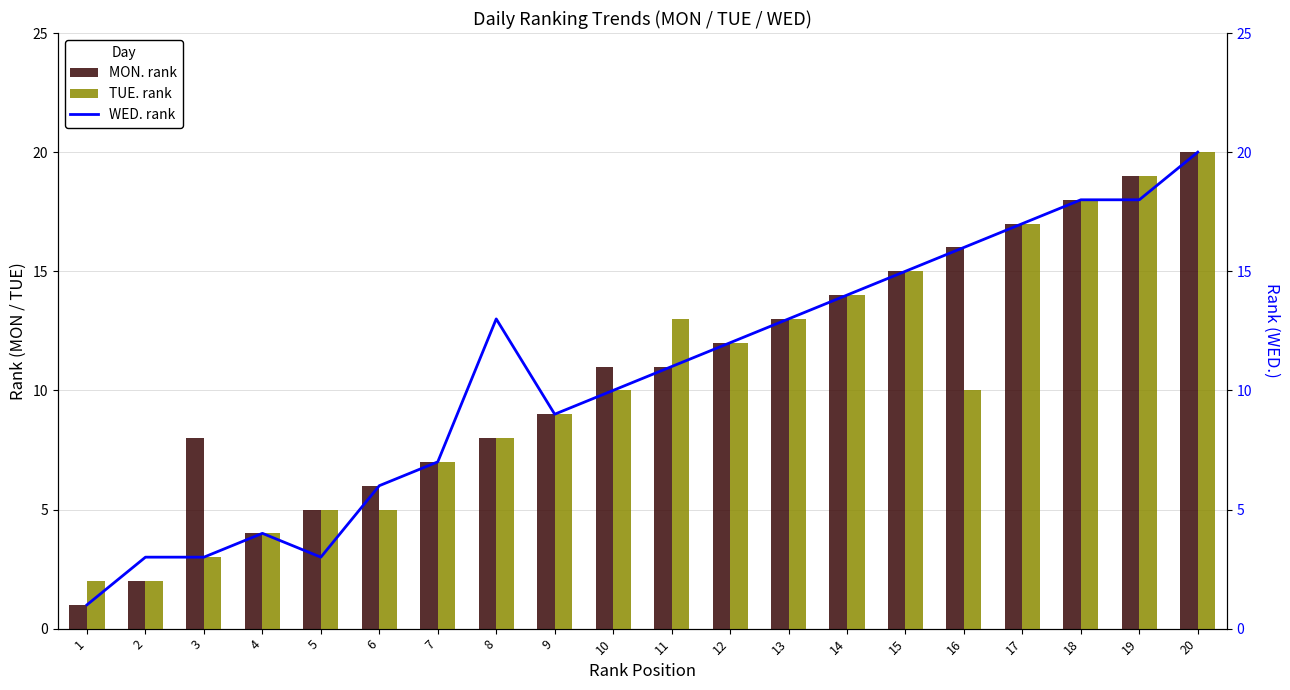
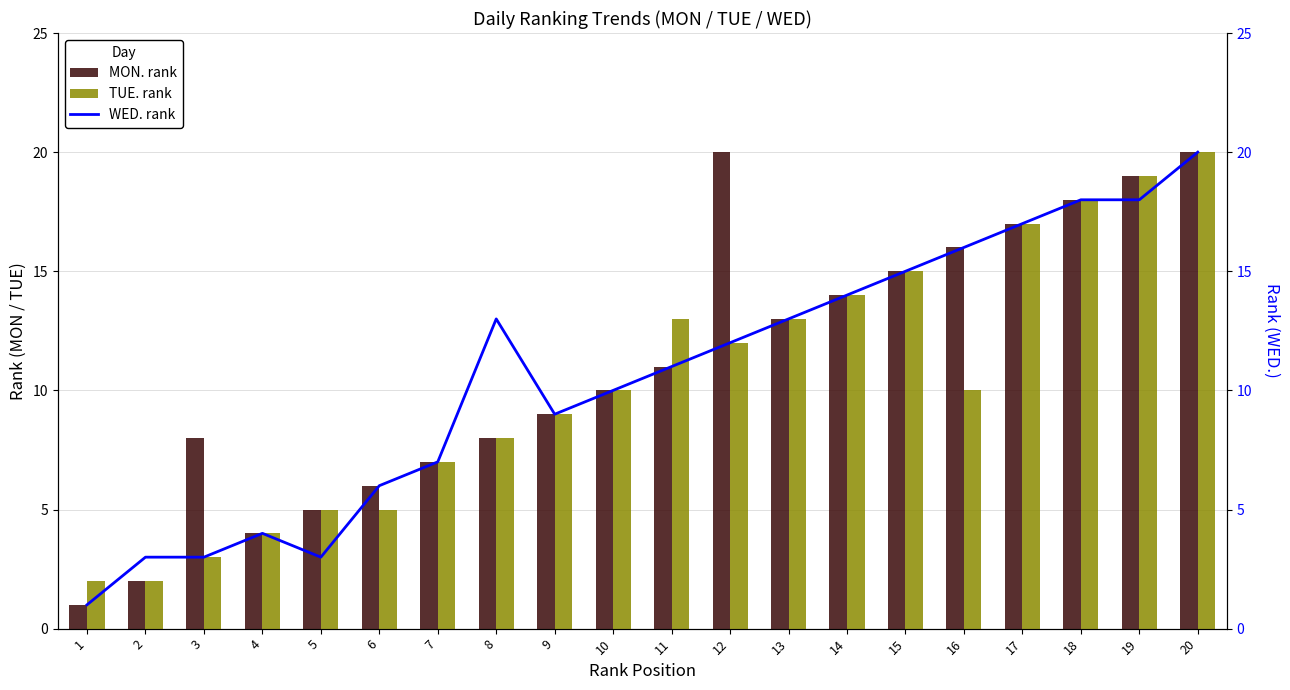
MON. rank, 10: 11 -> 10
MON. rank, 12: 12 -> 20
